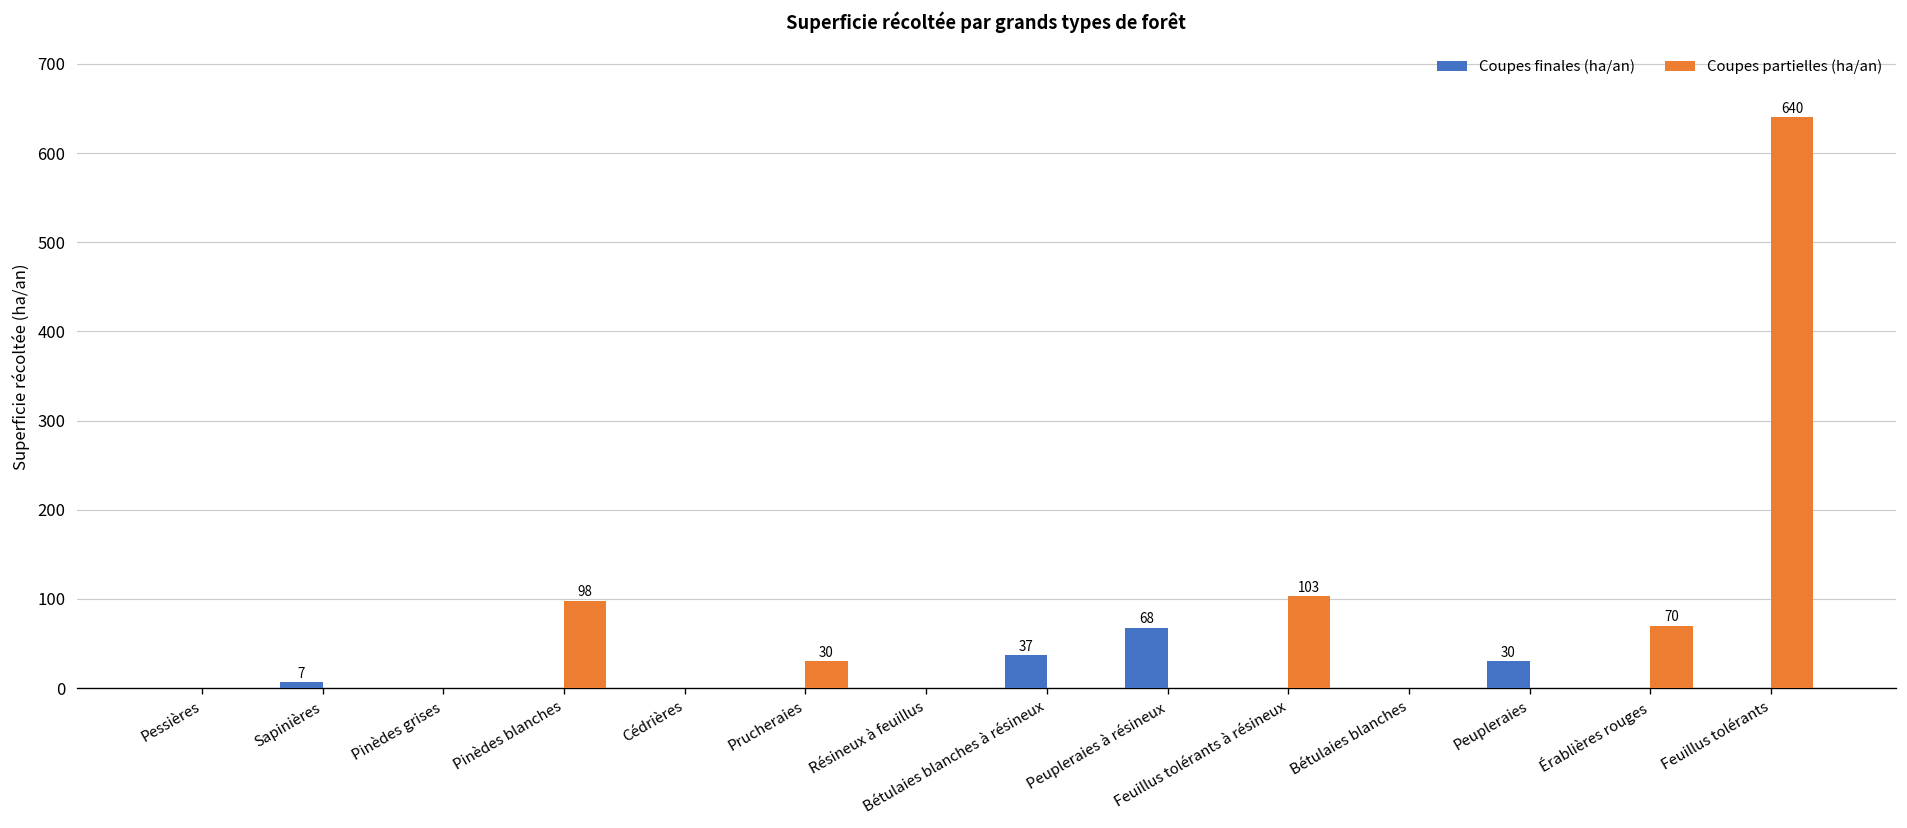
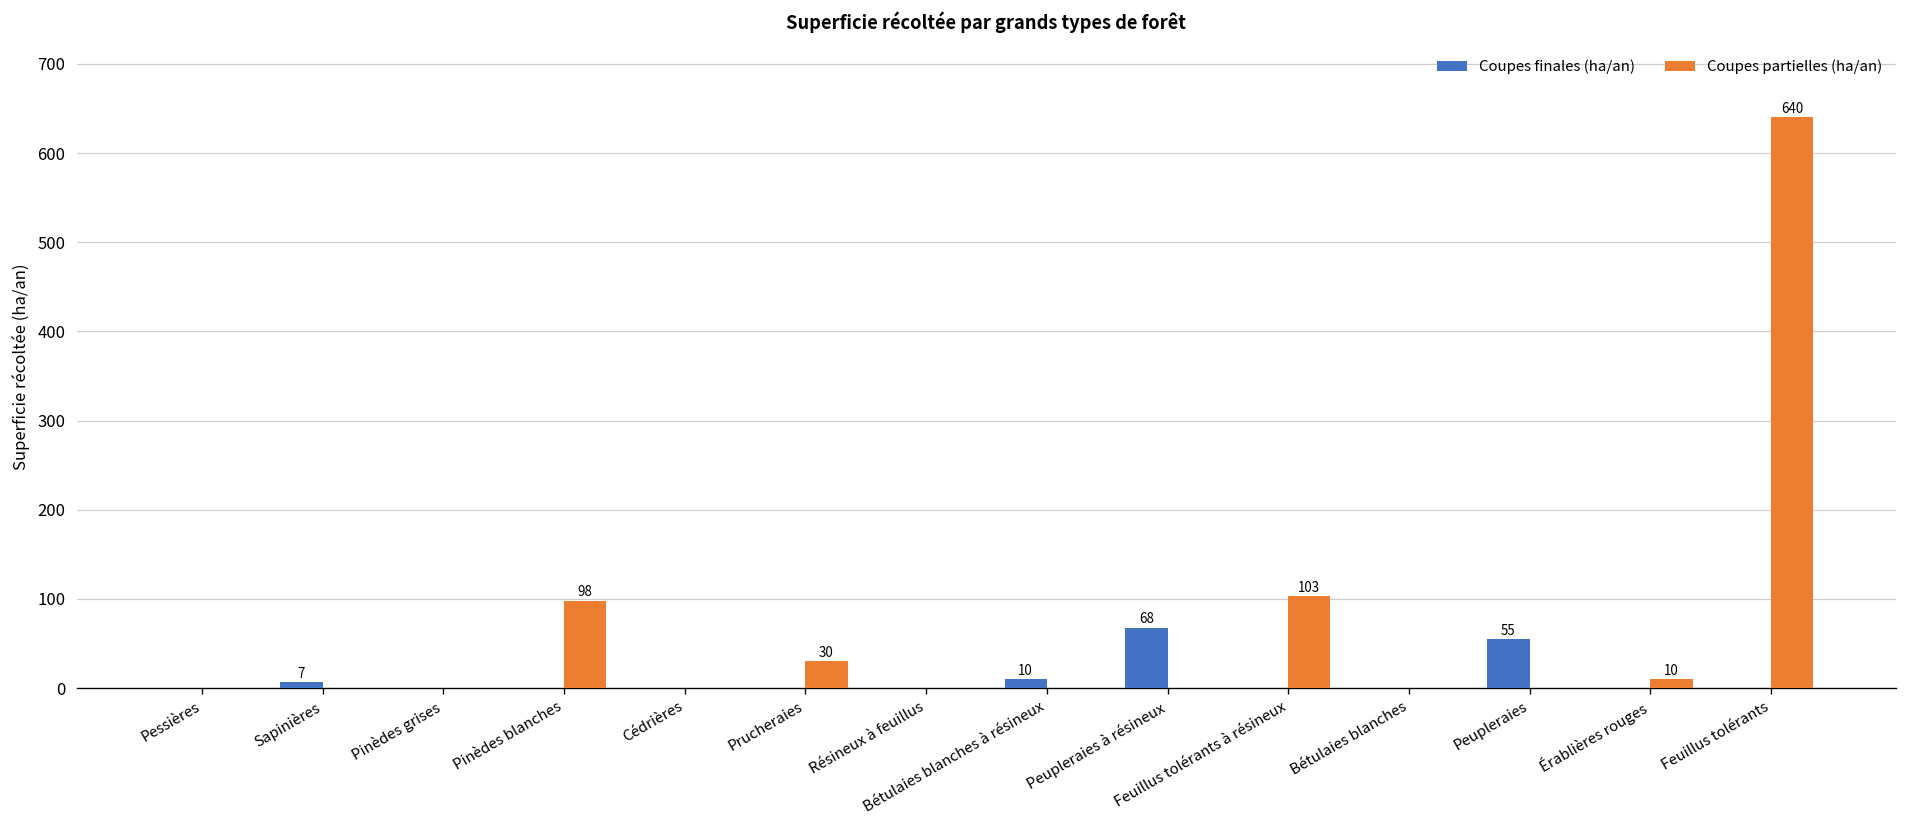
Coupes finales (ha/an), Bétulaies blanches à résineux: 37 -> 10
Coupes finales (ha/an), Peupleraies: 30 -> 55
Coupes partielles (ha/an), Érablières rouges: 70 -> 10
